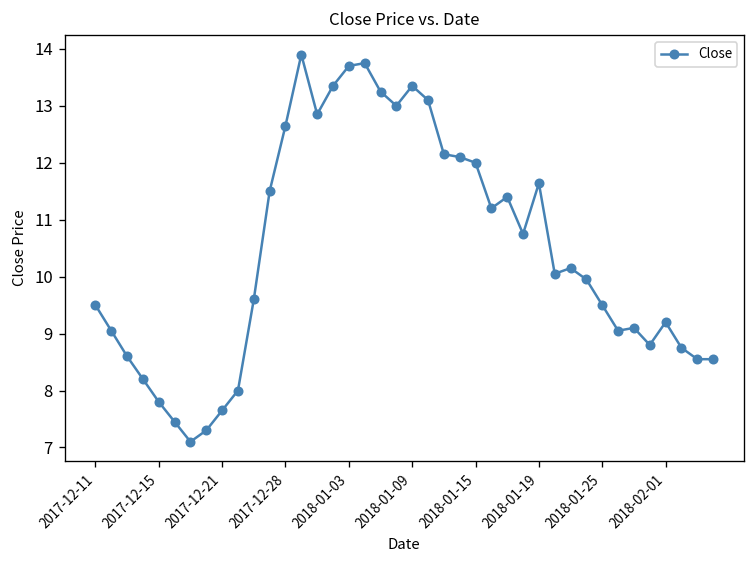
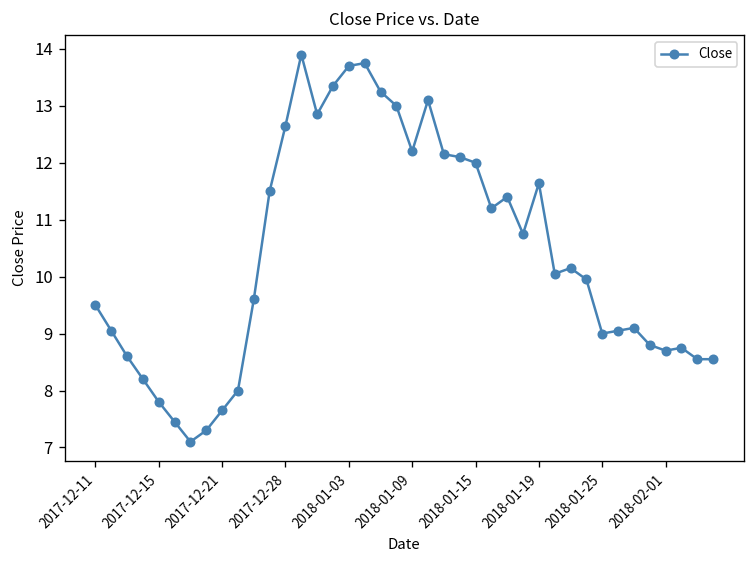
2018-01-09: 13.4 -> 12.2
2018-01-25: 9.5 -> 9.0
2018-02-01: 9.2 -> 8.7
